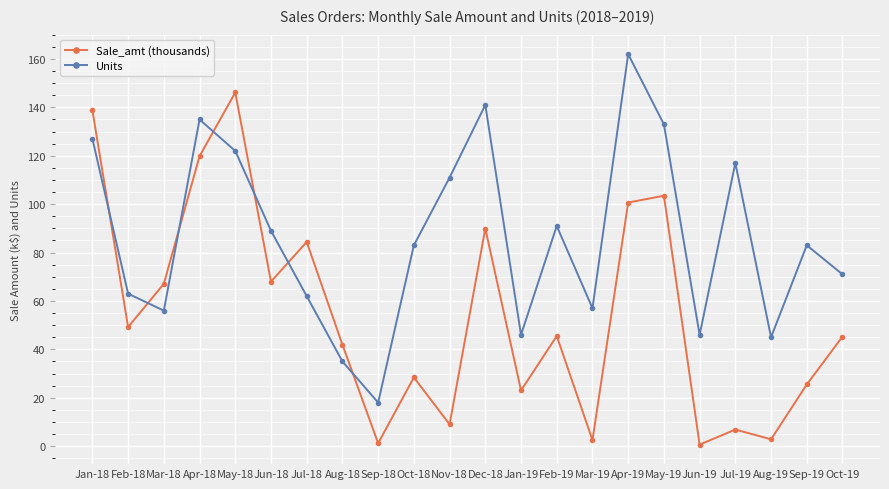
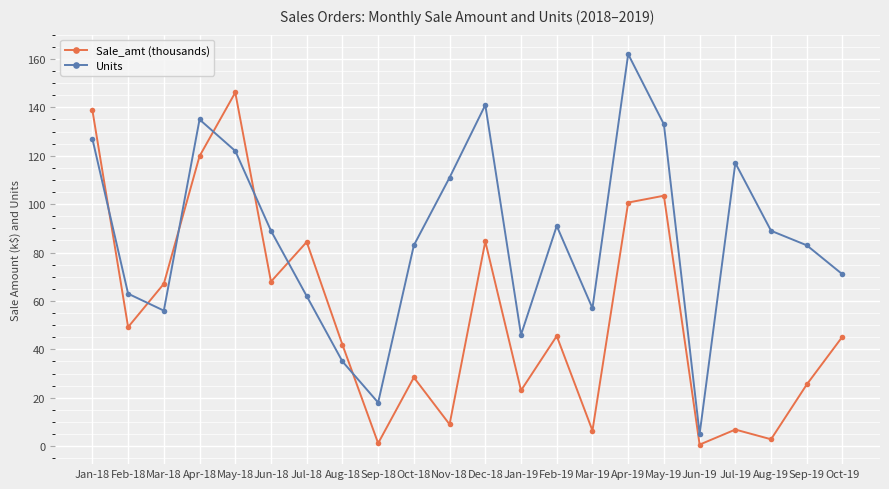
Sale_amt (thousands), Dec-18: 90 -> 85
Sale_amt (thousands), Mar-19: 2 -> 6
Units, Jun-19: 46 -> 5
Units, Aug-19: 45 -> 89
